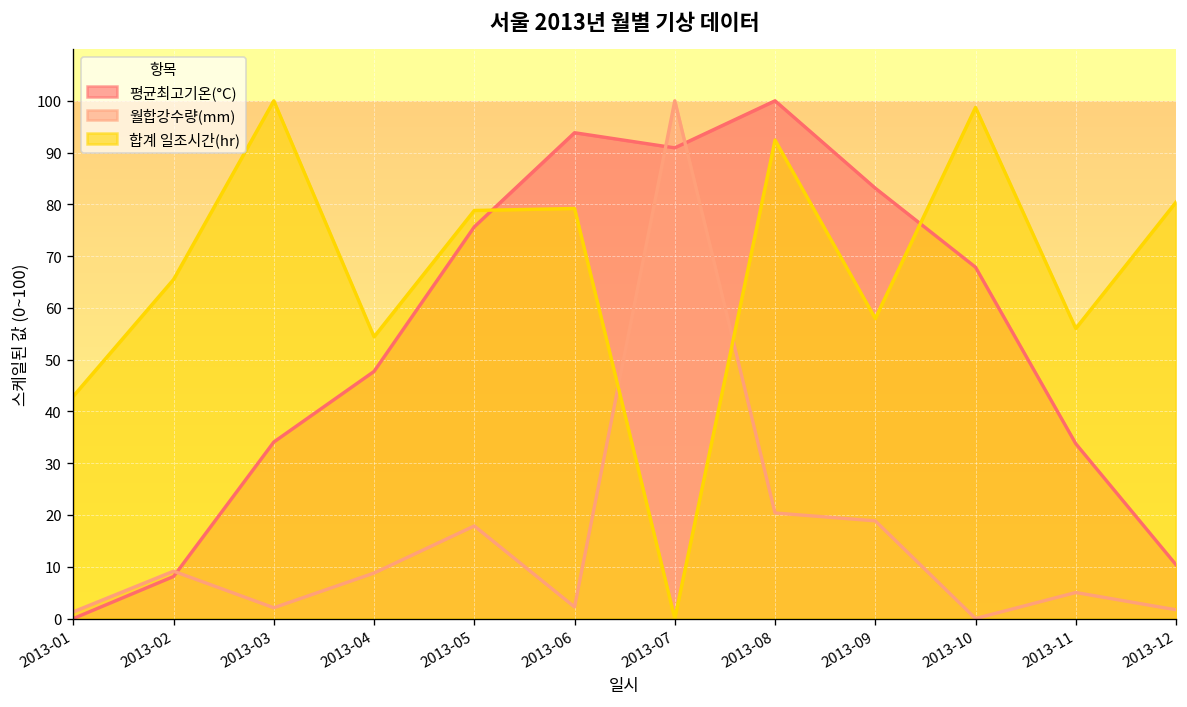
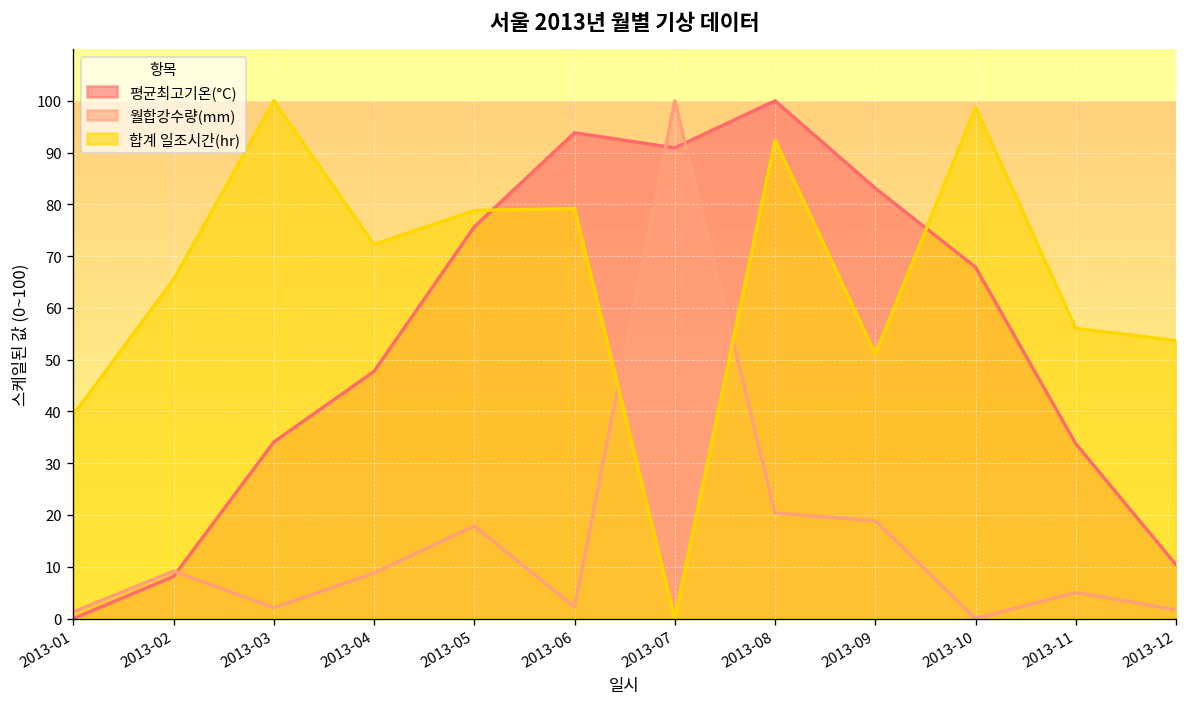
합계 일조시간(hr), 2013-01: 43 -> 39
합계 일조시간(hr), 2013-04: 54 -> 72
합계 일조시간(hr), 2013-09: 58 -> 51
합계 일조시간(hr), 2013-12: 80 -> 54
